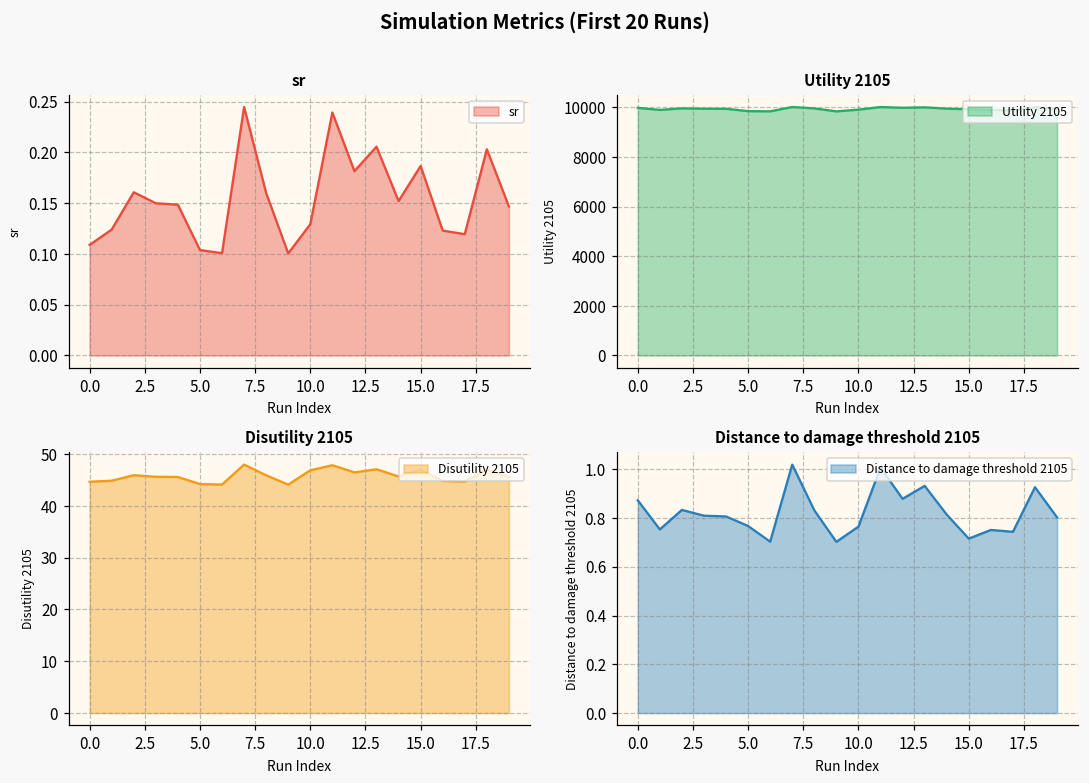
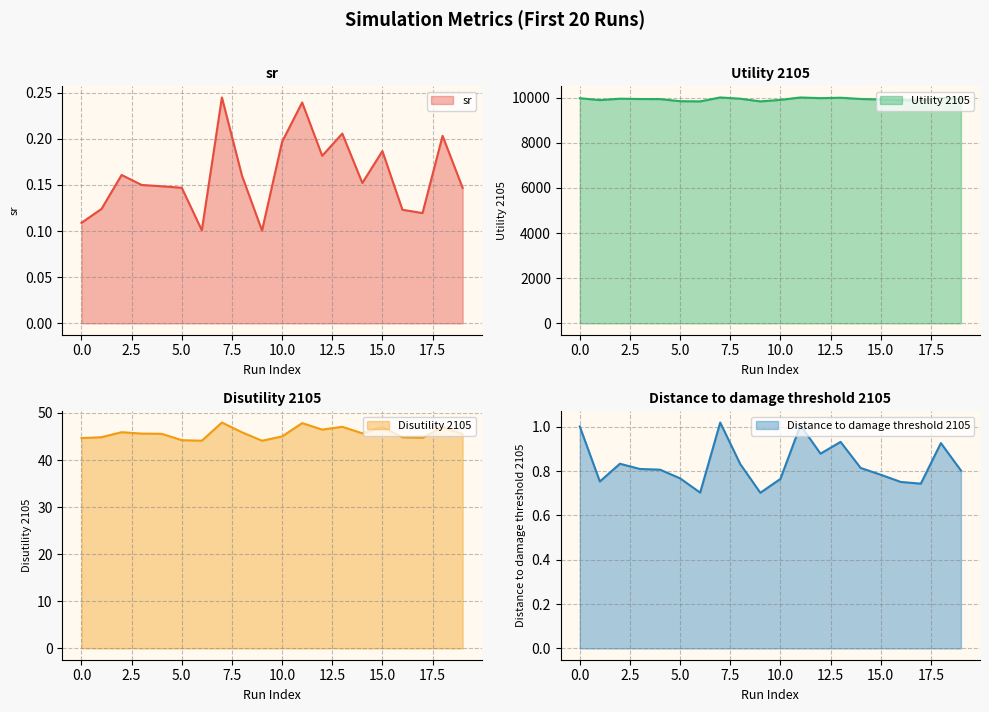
sr, 5.0: 0.10 -> 0.15
sr, 10.0: 0.13 -> 0.20
Disutility 2105, 10.0: 47 -> 45
Distance to damage threshold 2105, 0.0: 0.87 -> 1.00
Distance to damage threshold 2105, 15.0: 0.72 -> 0.78
